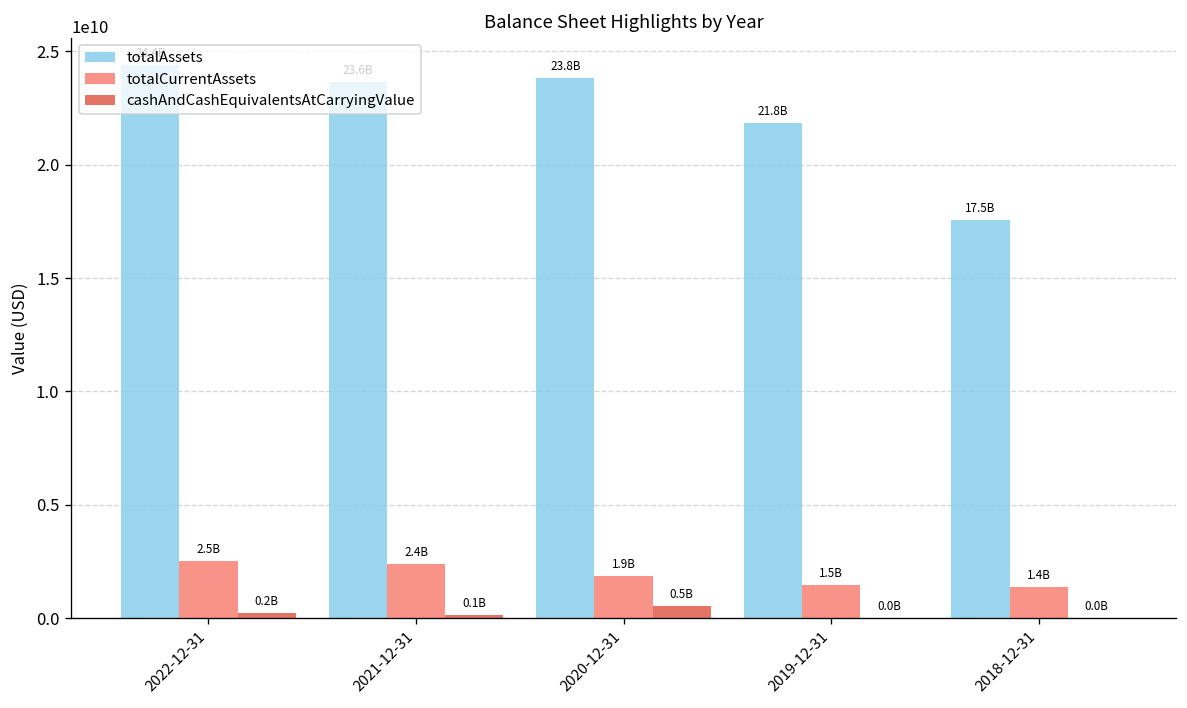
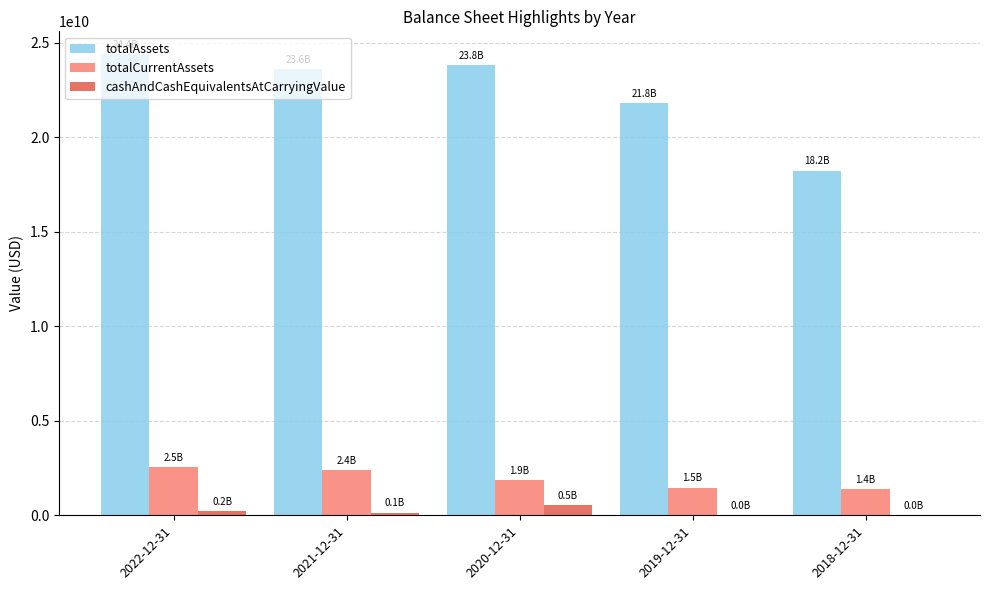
totalAssets, 2018-12-31: 17.5B -> 18.2B
